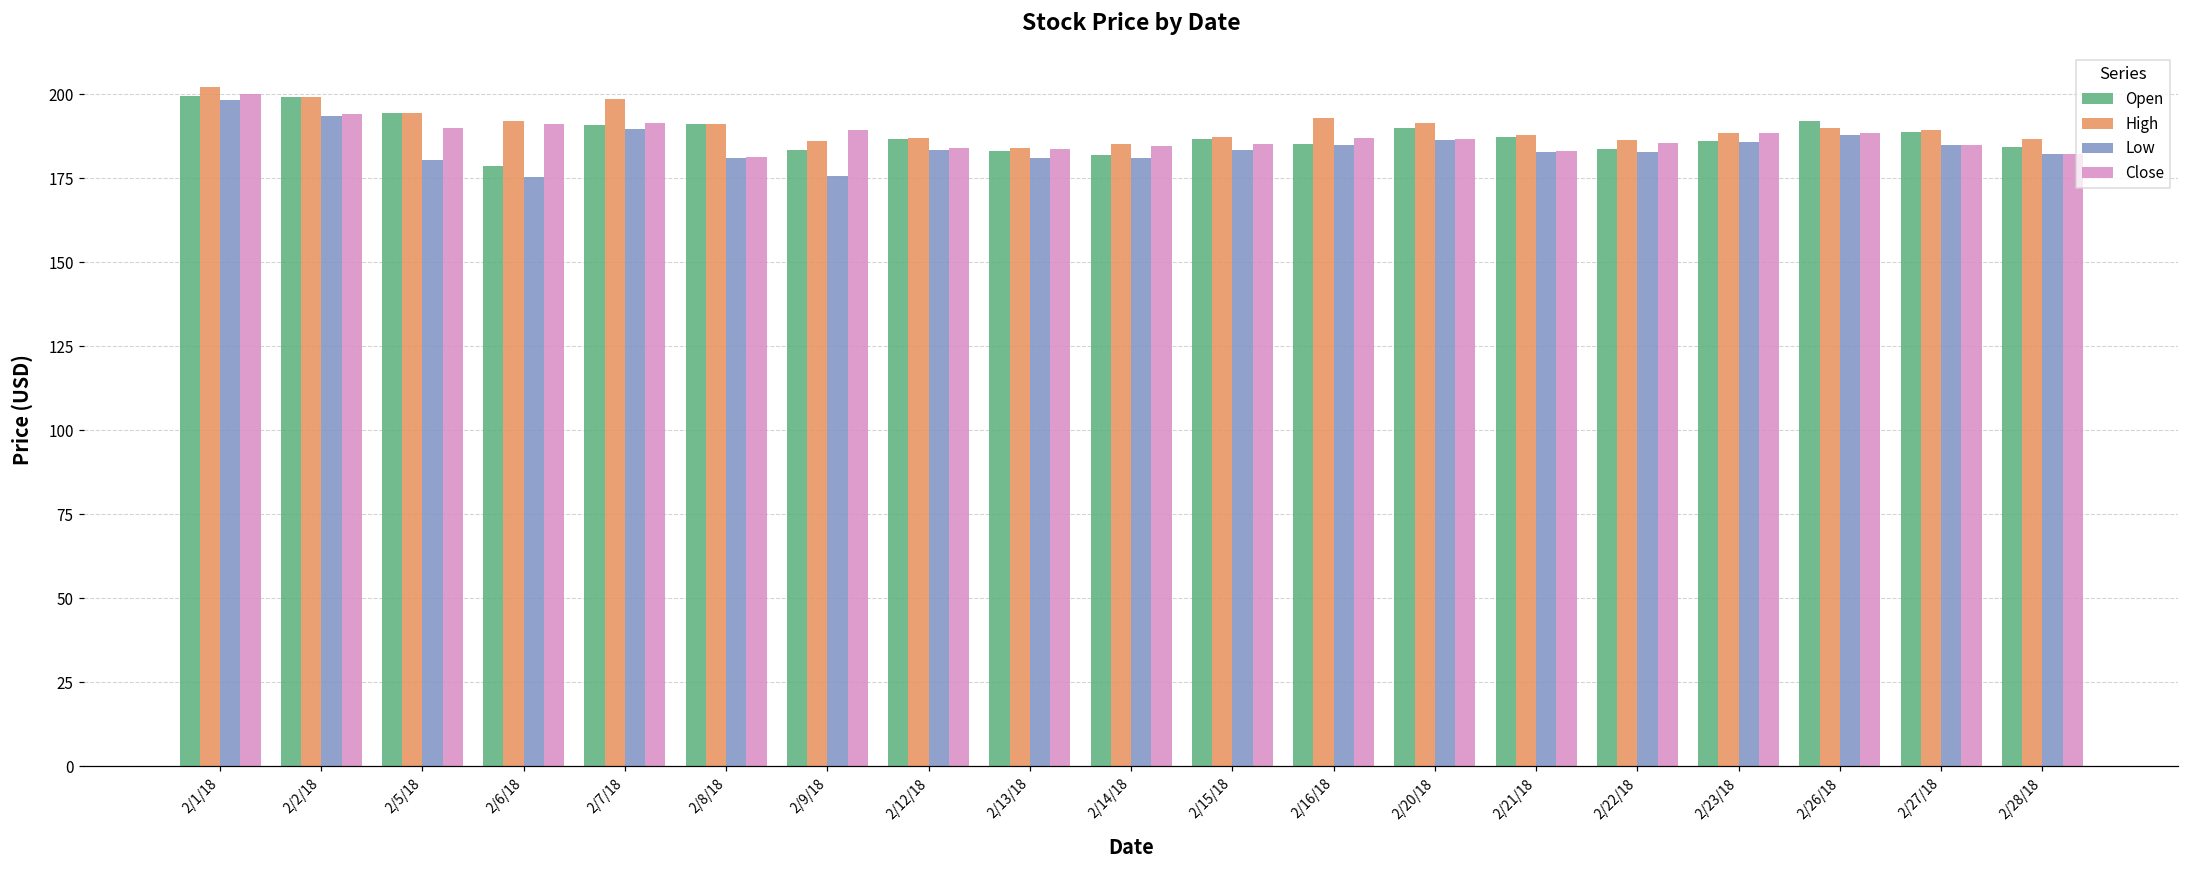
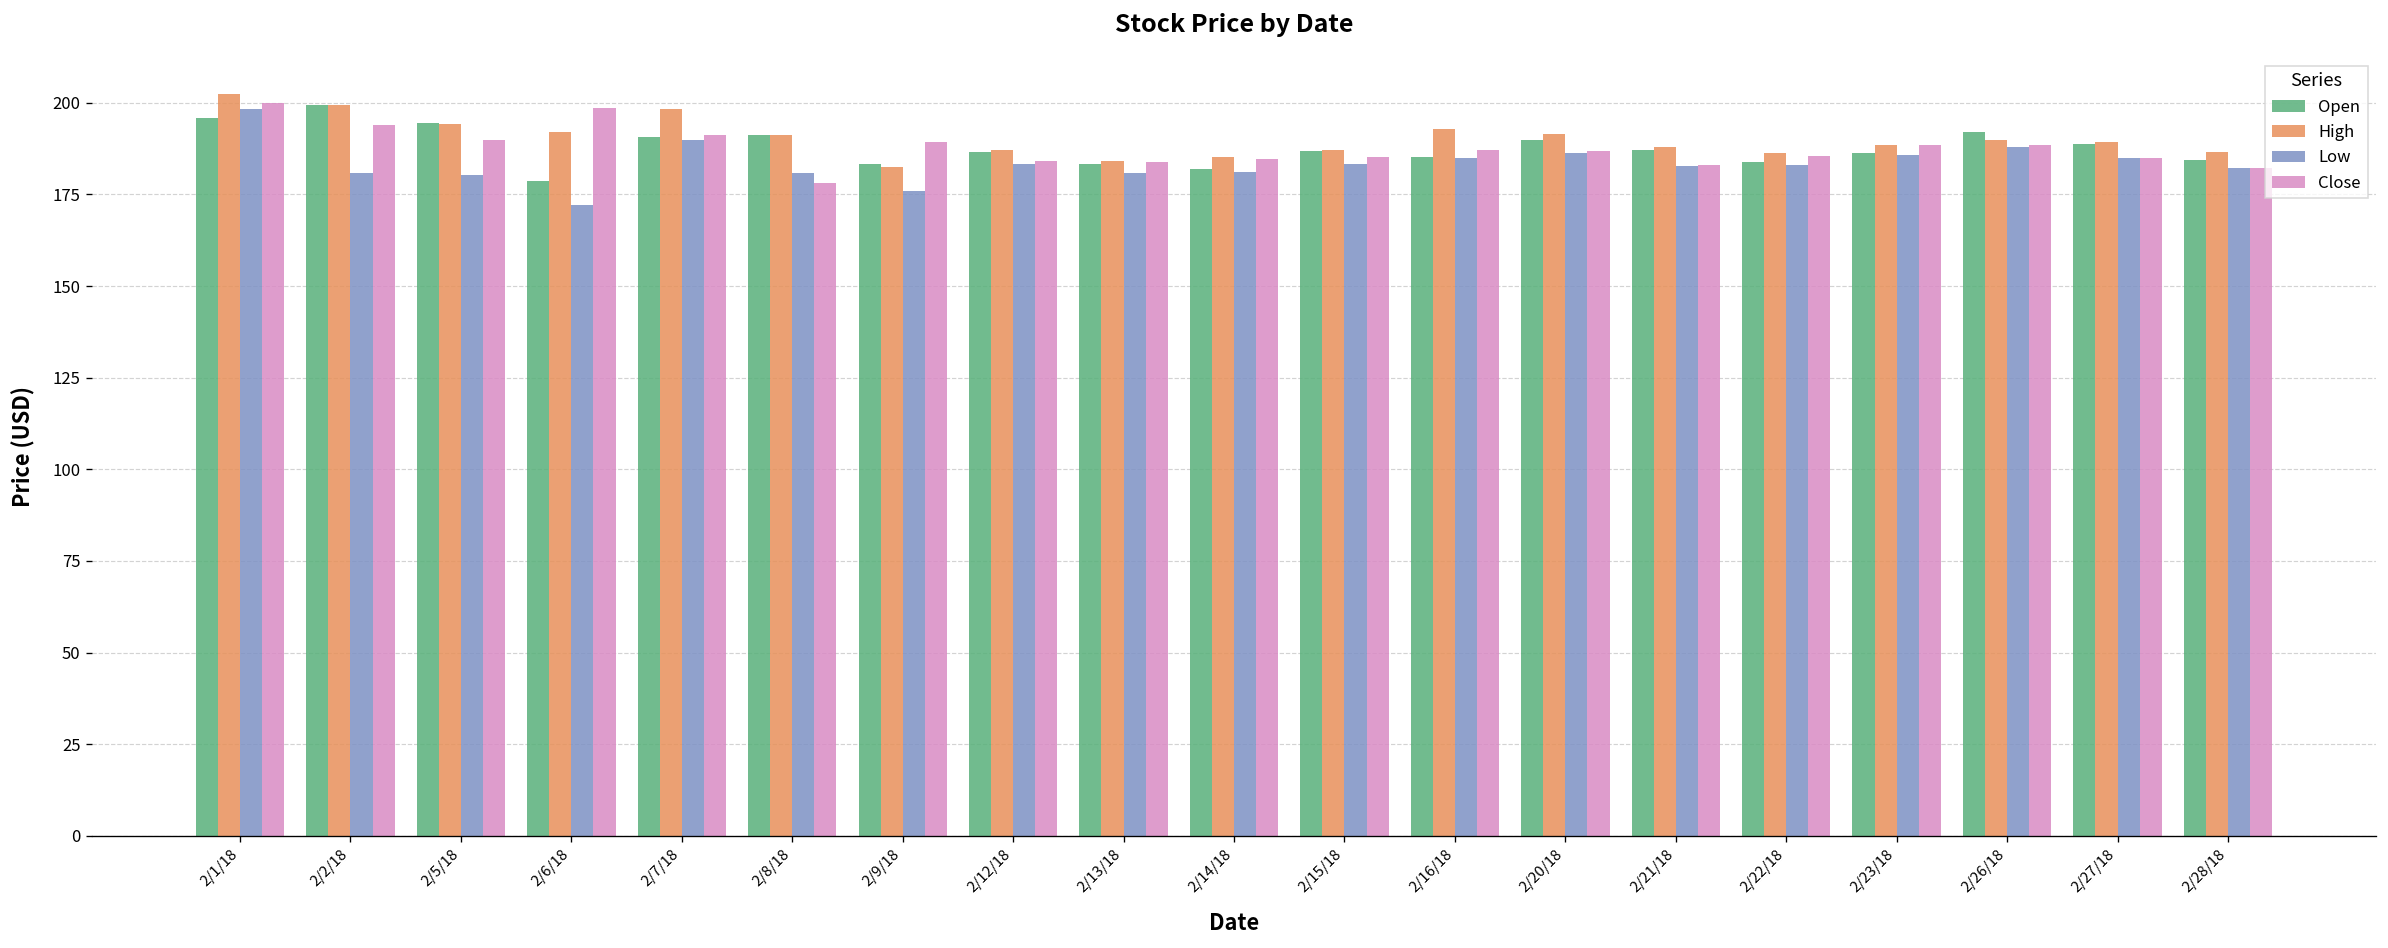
Open, 2/1/18: 199 -> 196
Low, 2/2/18: 193 -> 181
Low, 2/6/18: 175 -> 172
Close, 2/6/18: 191 -> 198
Close, 2/8/18: 181 -> 178
High, 2/9/18: 186 -> 183
